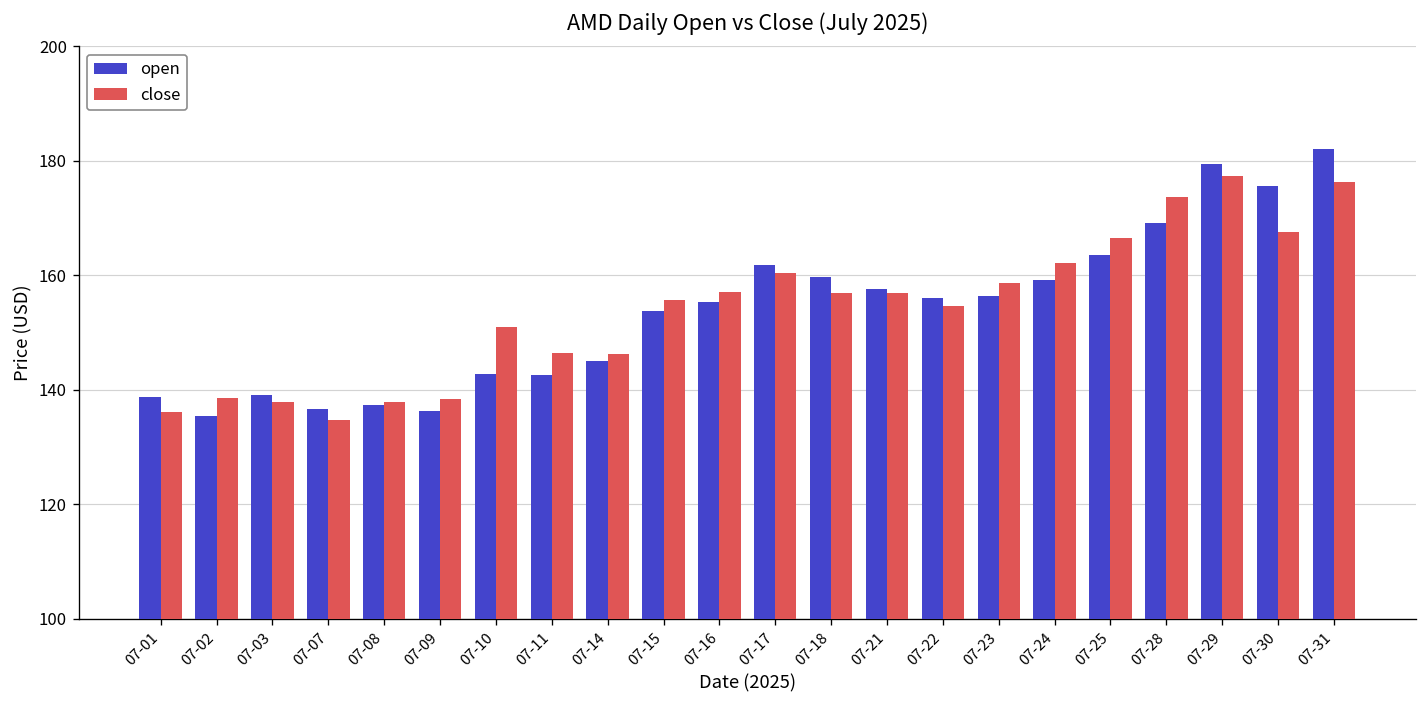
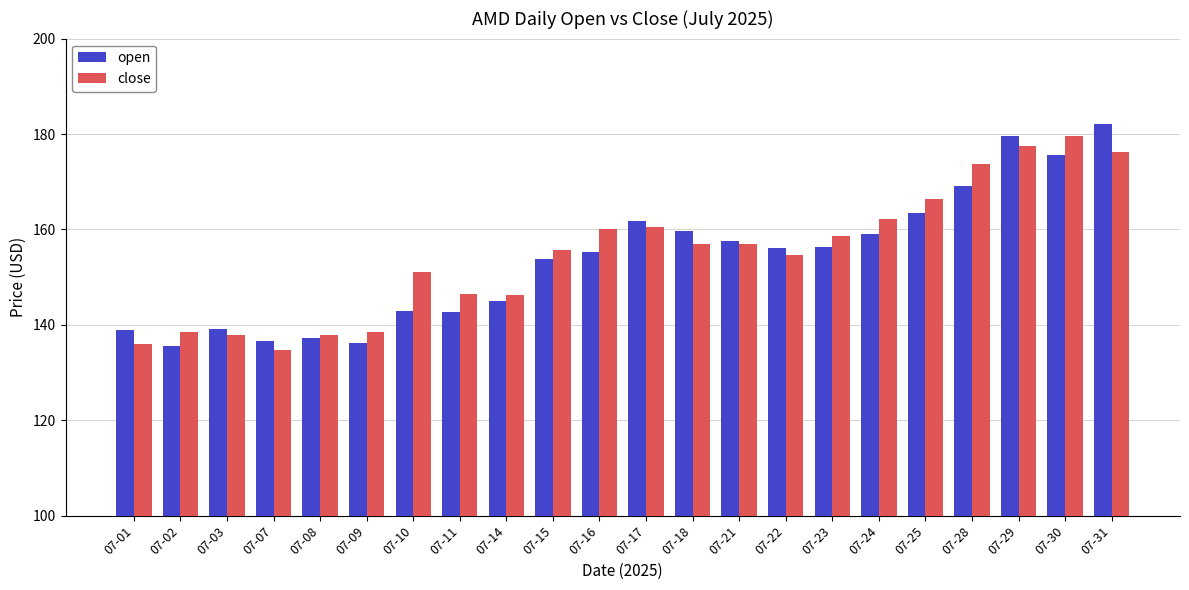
close, 07-16: 157 -> 160
close, 07-30: 167 -> 180
